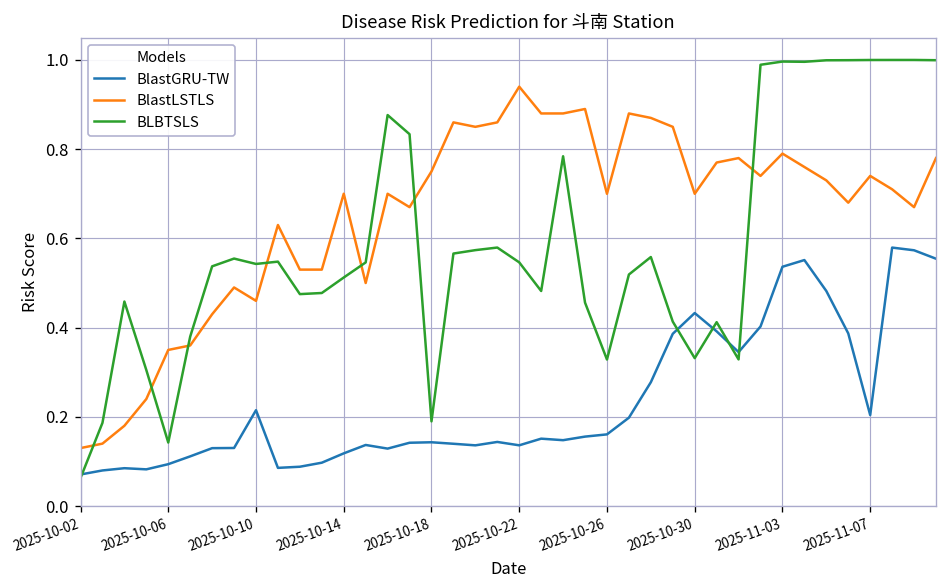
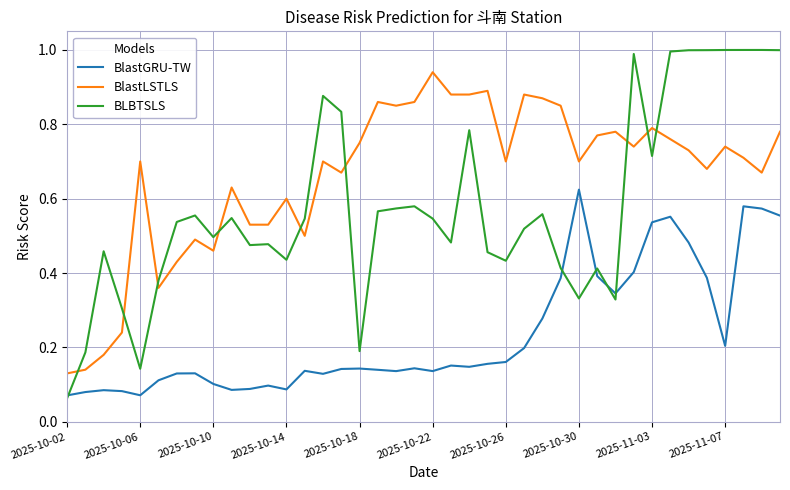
BlastGRU-TW, 2025-10-06: 0.09 -> 0.07
BlastLSTLS, 2025-10-06: 0.35 -> 0.70
BlastGRU-TW, 2025-10-10: 0.21 -> 0.10
BLBTSLS, 2025-10-10: 0.54 -> 0.50
BlastGRU-TW, 2025-10-14: 0.12 -> 0.09
BlastLSTLS, 2025-10-14: 0.7 -> 0.6
BLBTSLS, 2025-10-14: 0.51 -> 0.44
BLBTSLS, 2025-10-26: 0.33 -> 0.43
BlastGRU-TW, 2025-10-30: 0.43 -> 0.62
BLBTSLS, 2025-11-03: 1.00 -> 0.71
